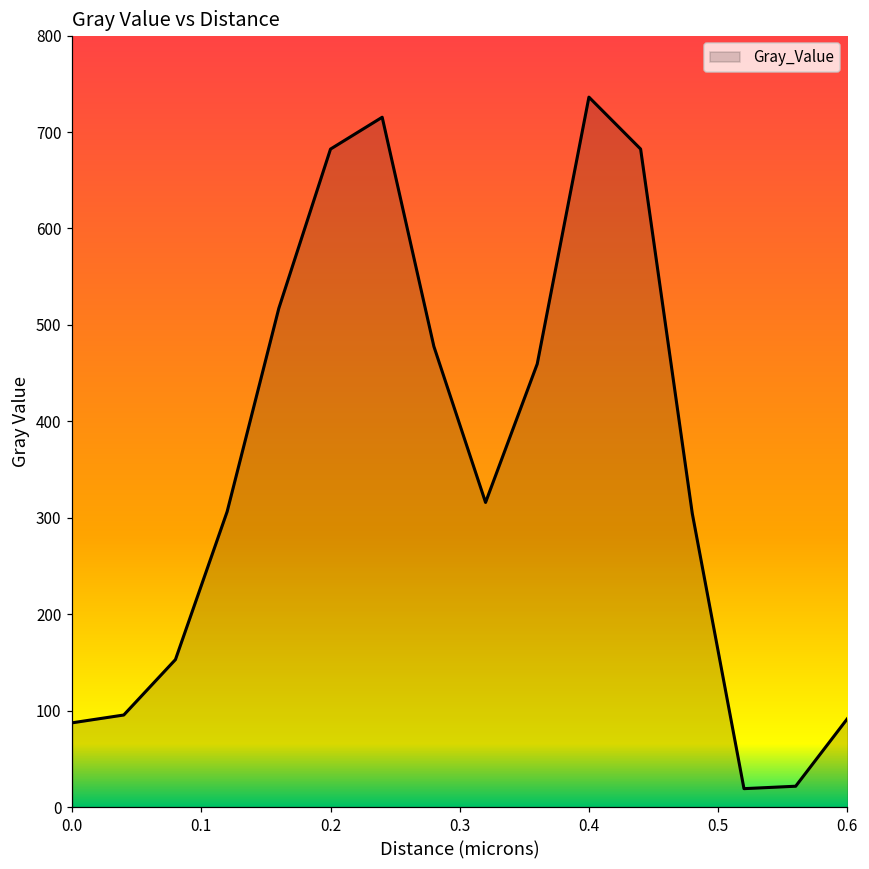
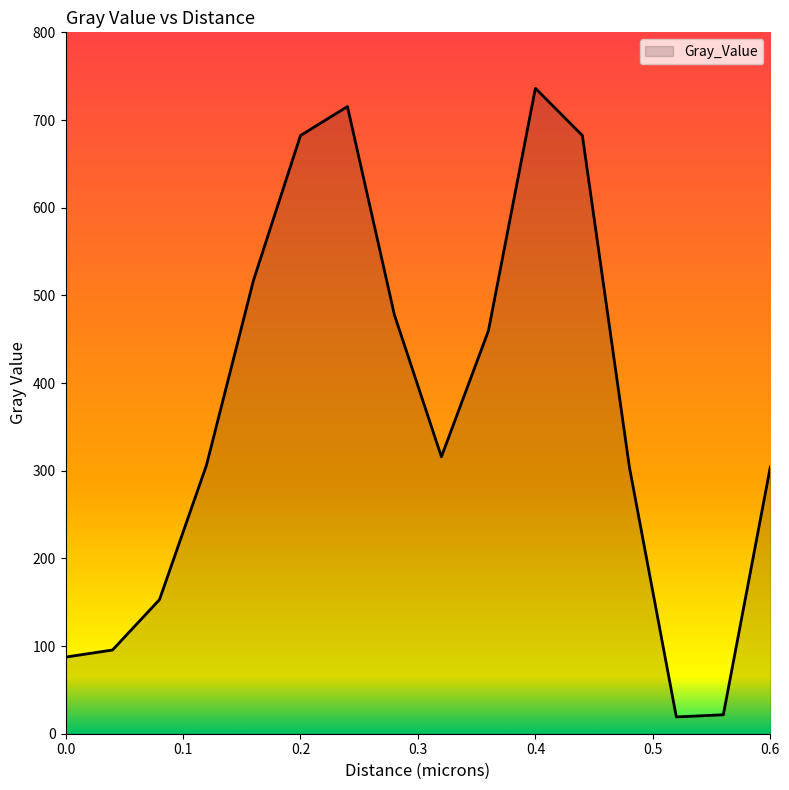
0.6: 90 -> 300
